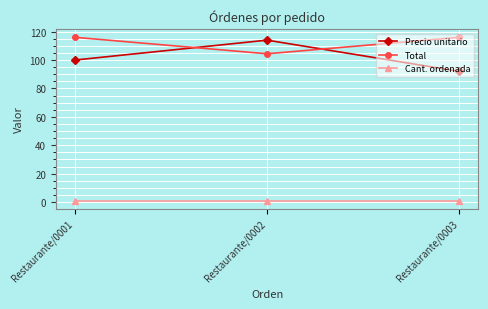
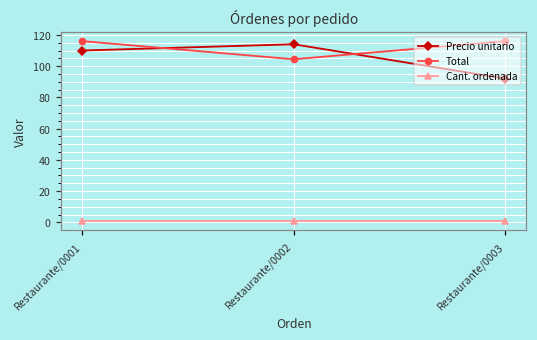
Precio unitario, Restaurante/0001: 100 -> 110
